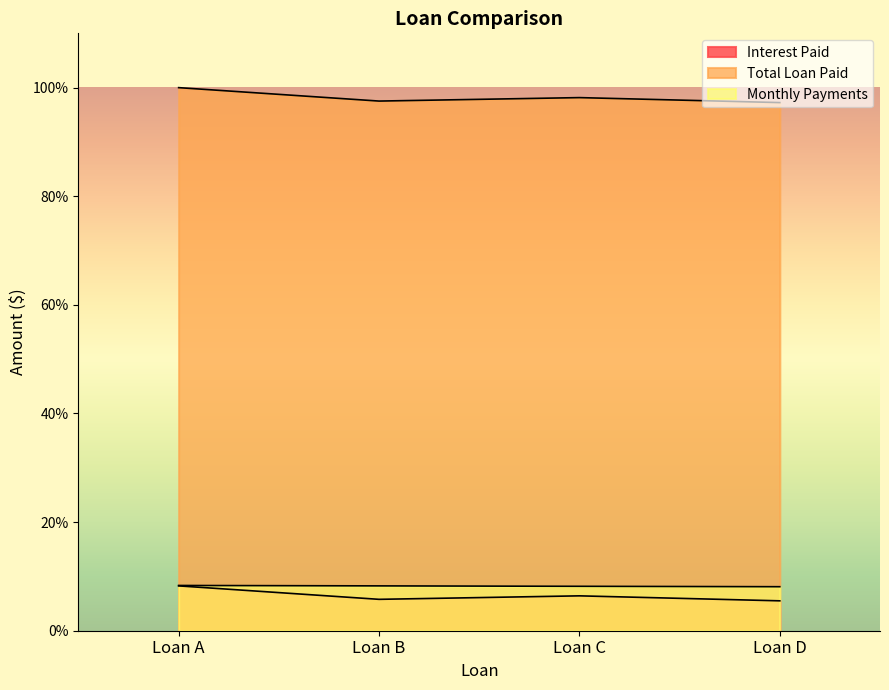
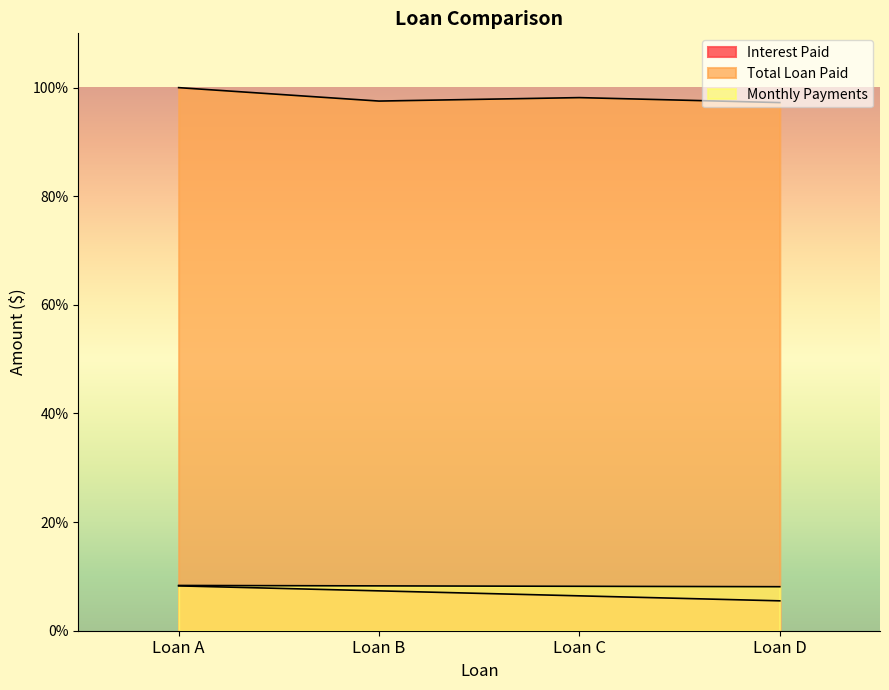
Interest Paid, Loan B: 6% -> 7%
